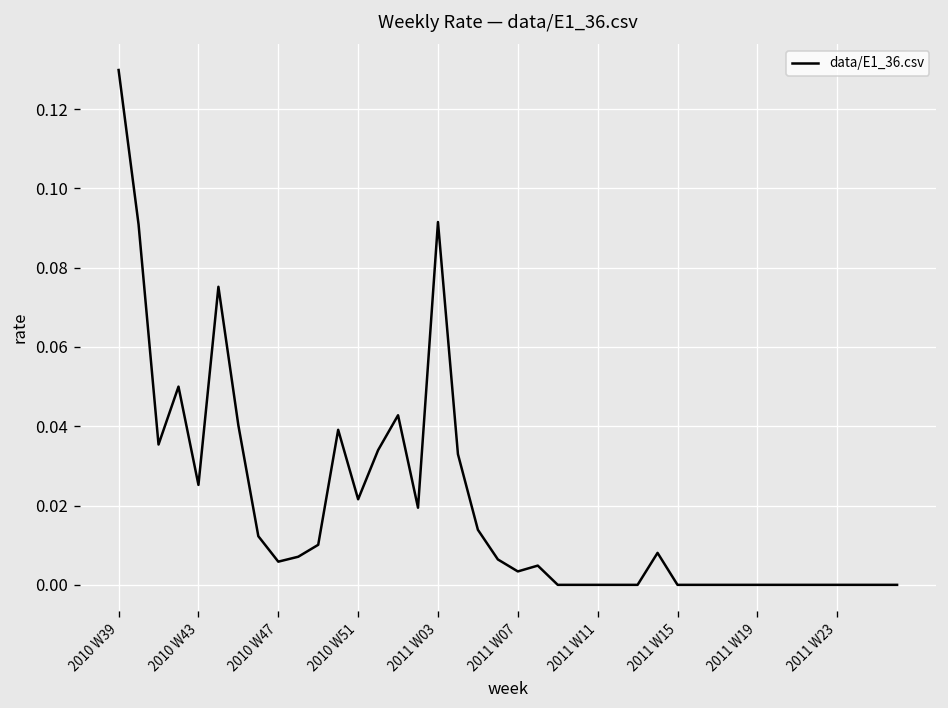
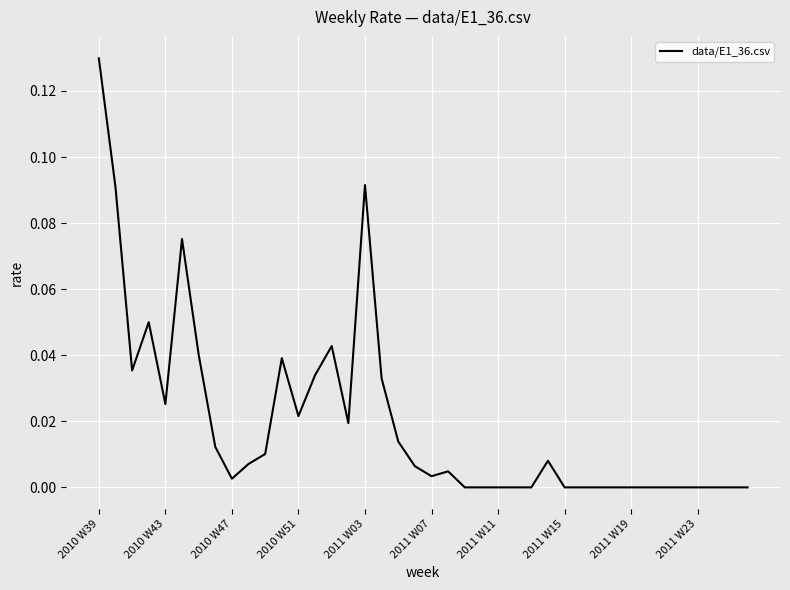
2010 W47: 0.006 -> 0.003
